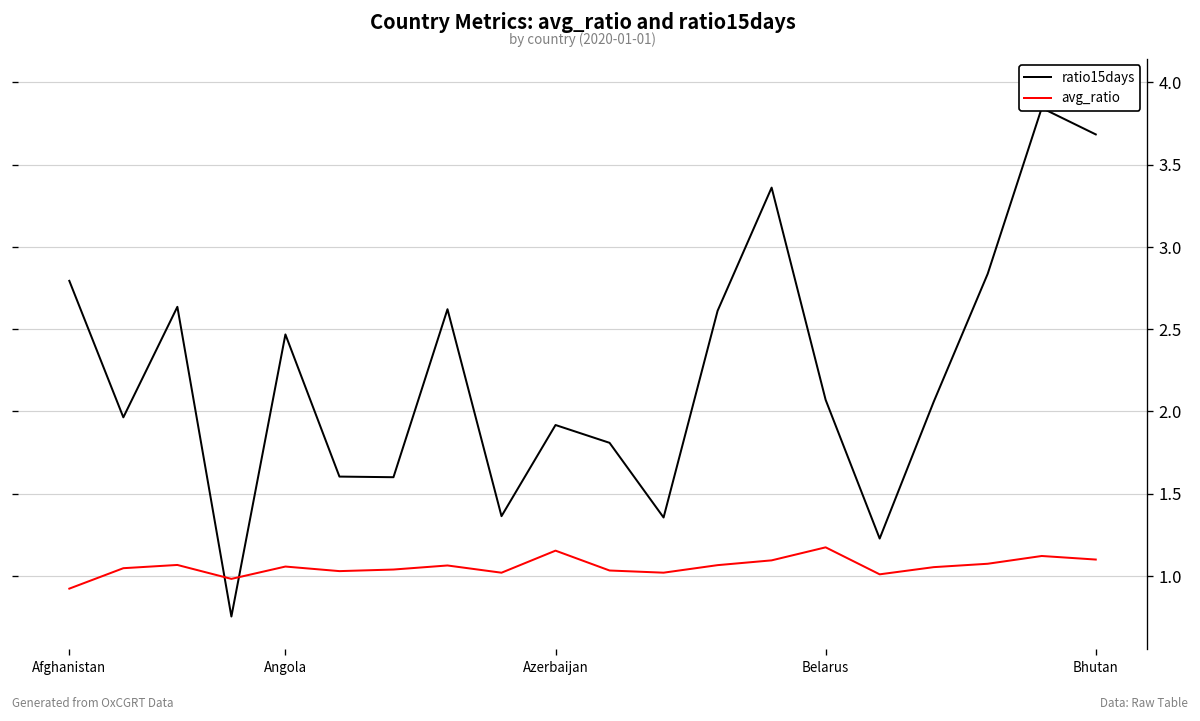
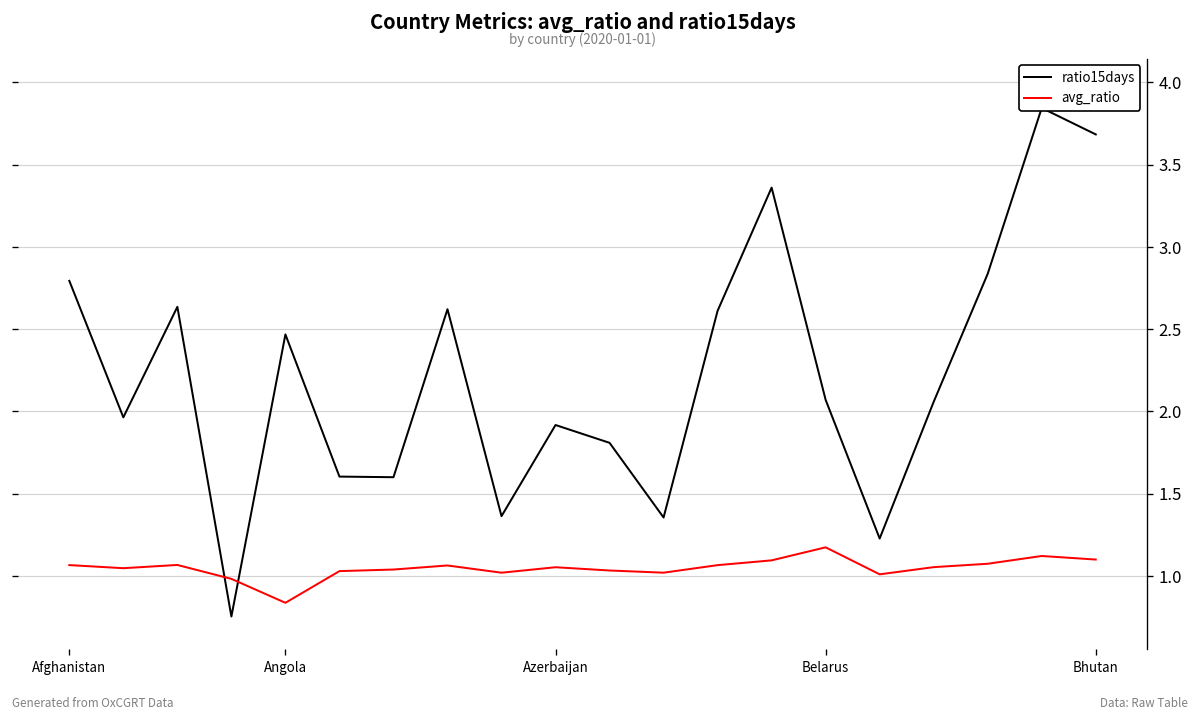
avg_ratio, Afghanistan: 0.92 -> 1.07
avg_ratio, Angola: 1.06 -> 0.84
avg_ratio, Azerbaijan: 1.15 -> 1.05
